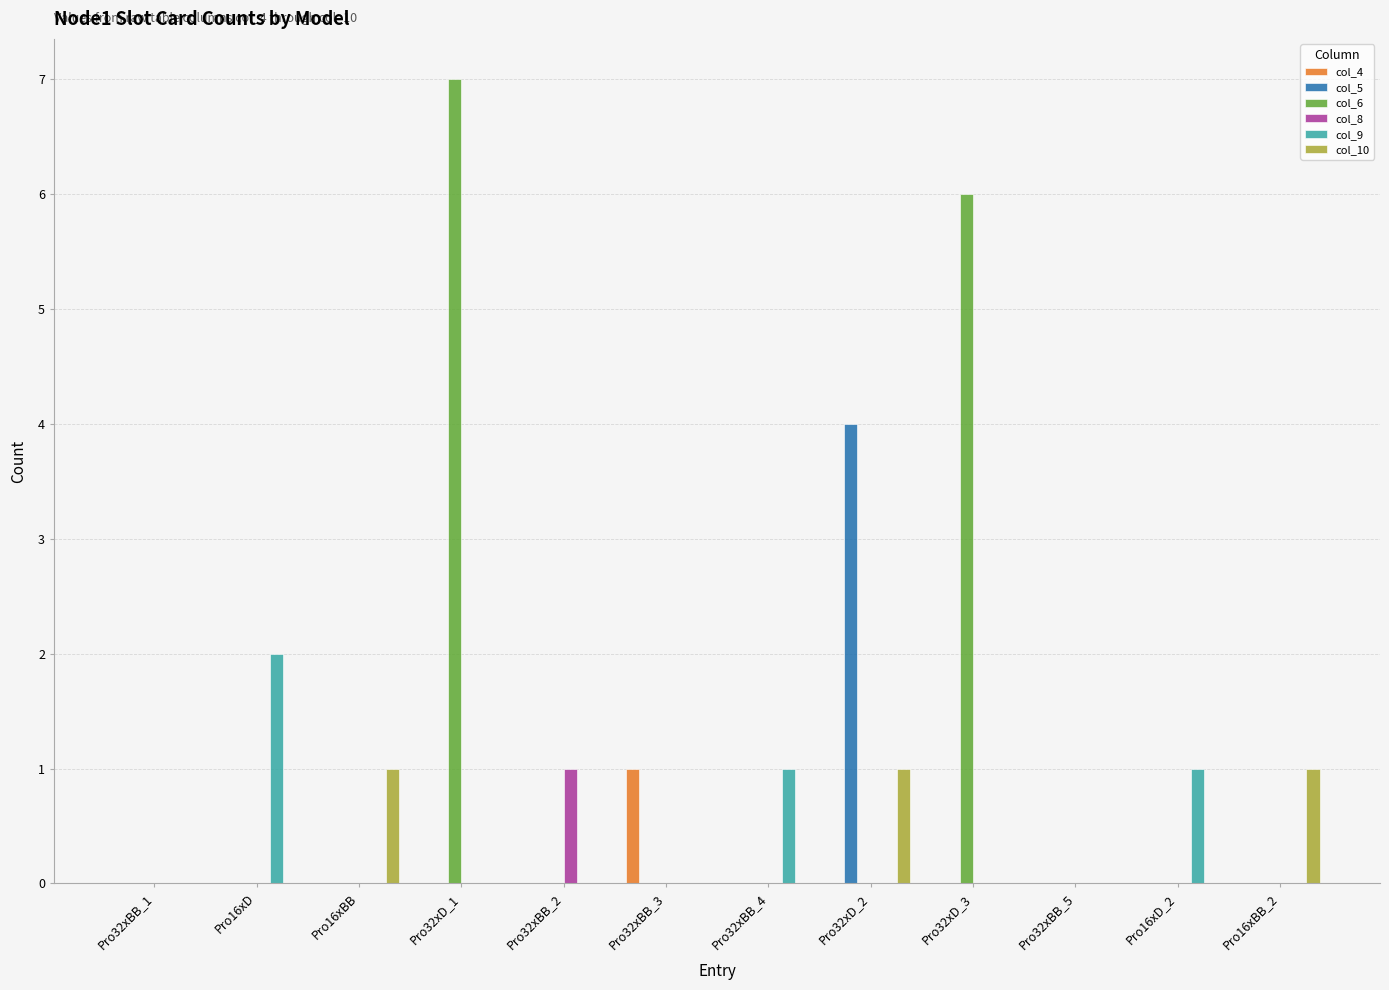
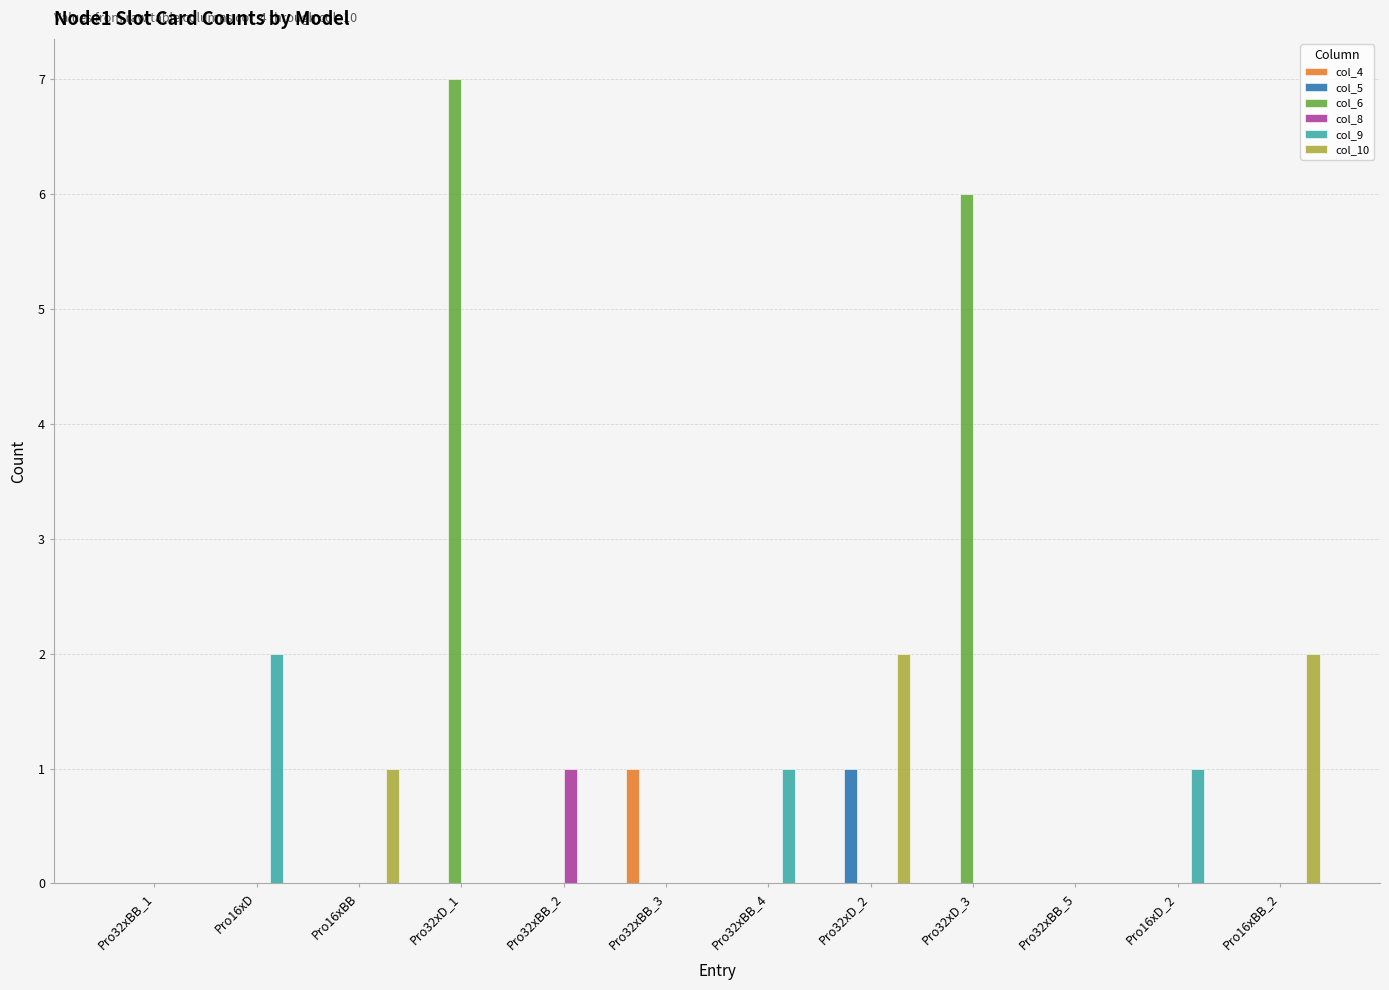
col_5, Pro32xD_2: 4 -> 1
col_10, Pro32xD_2: 1 -> 2
col_10, Pro16xBB_2: 1 -> 2
